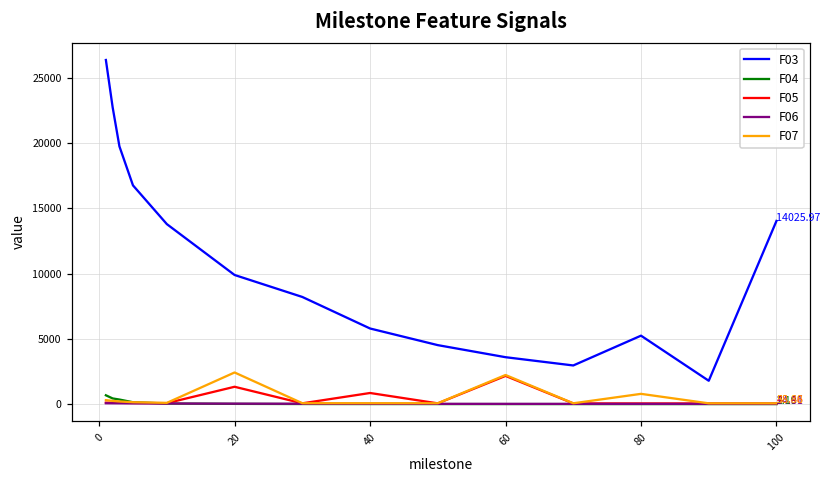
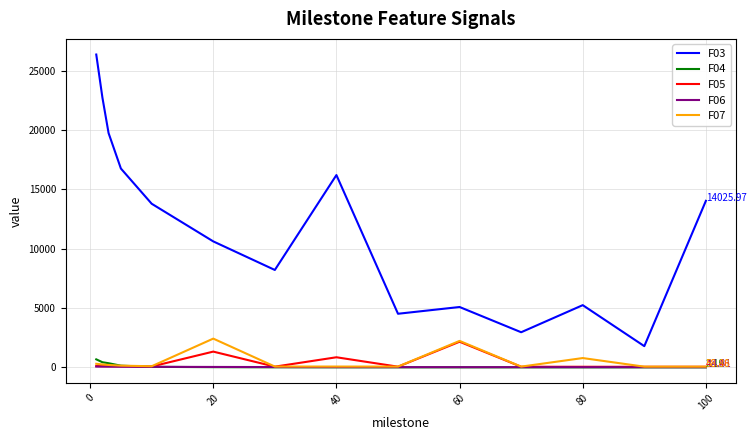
F03, 20: 9900 -> 10600
F03, 40: 5800 -> 16200
F03, 60: 3600 -> 5100
